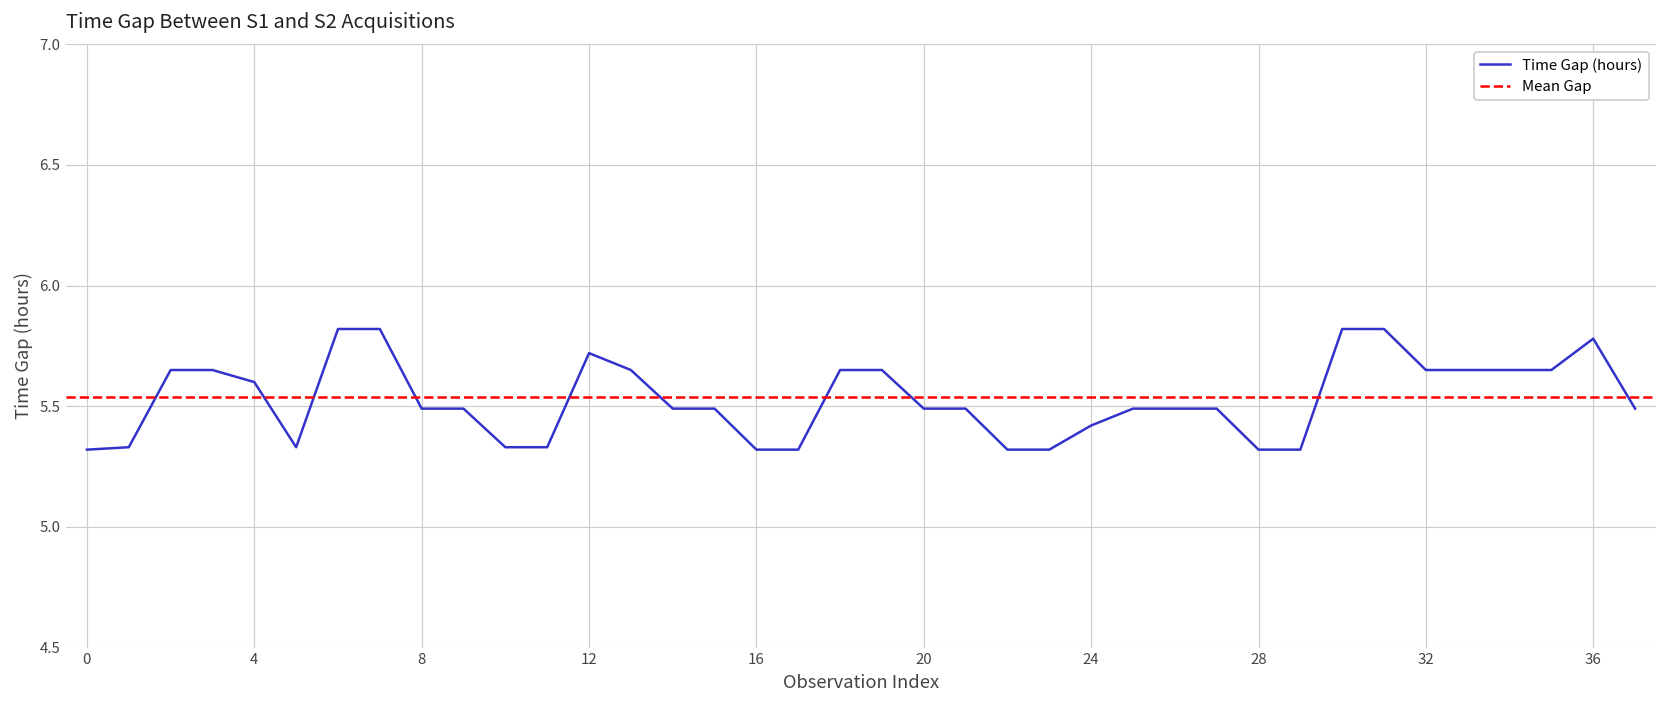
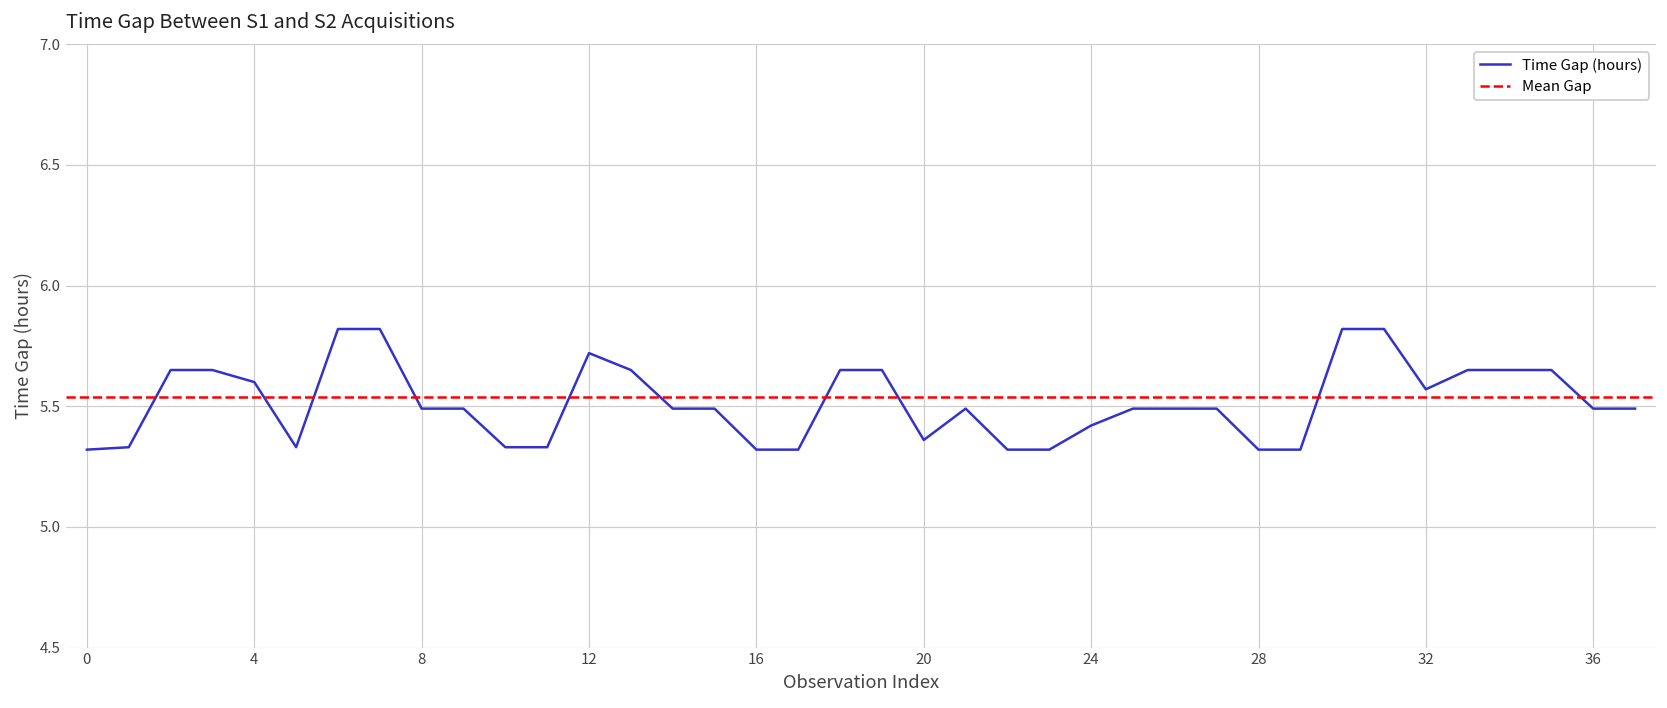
20: 5.49 -> 5.36
32: 5.65 -> 5.57
36: 5.78 -> 5.49
